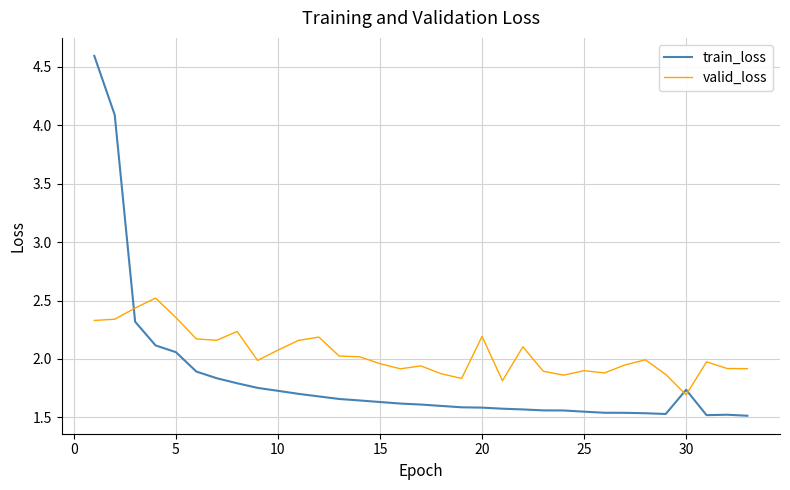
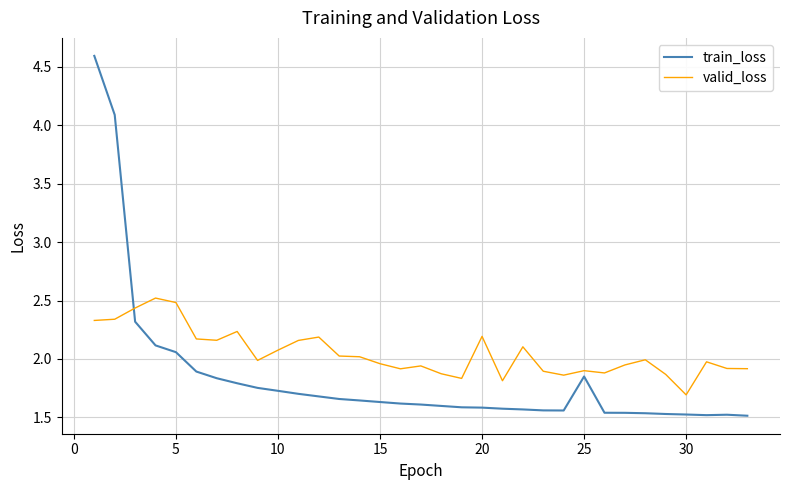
valid_loss, 5: 2.35 -> 2.48
train_loss, 25: 1.55 -> 1.85
train_loss, 30: 1.74 -> 1.52
